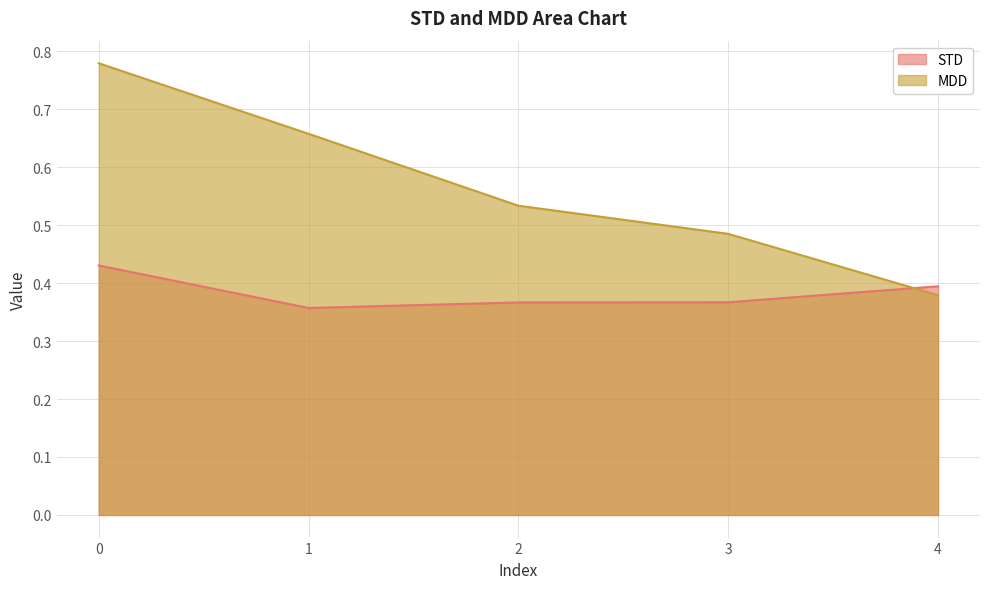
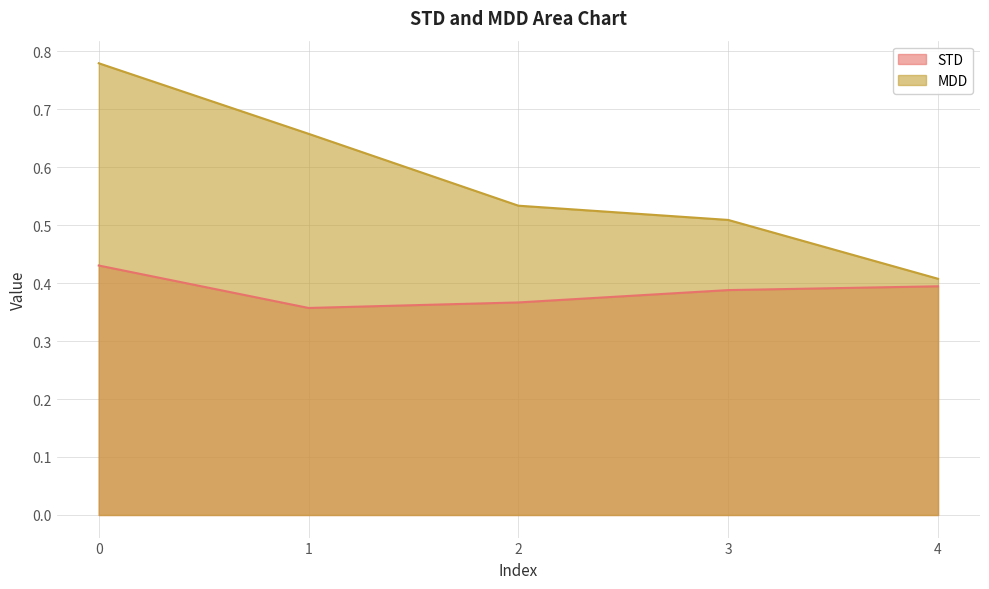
STD, 3: 0.37 -> 0.39
MDD, 3: 0.48 -> 0.51
MDD, 4: 0.38 -> 0.41
